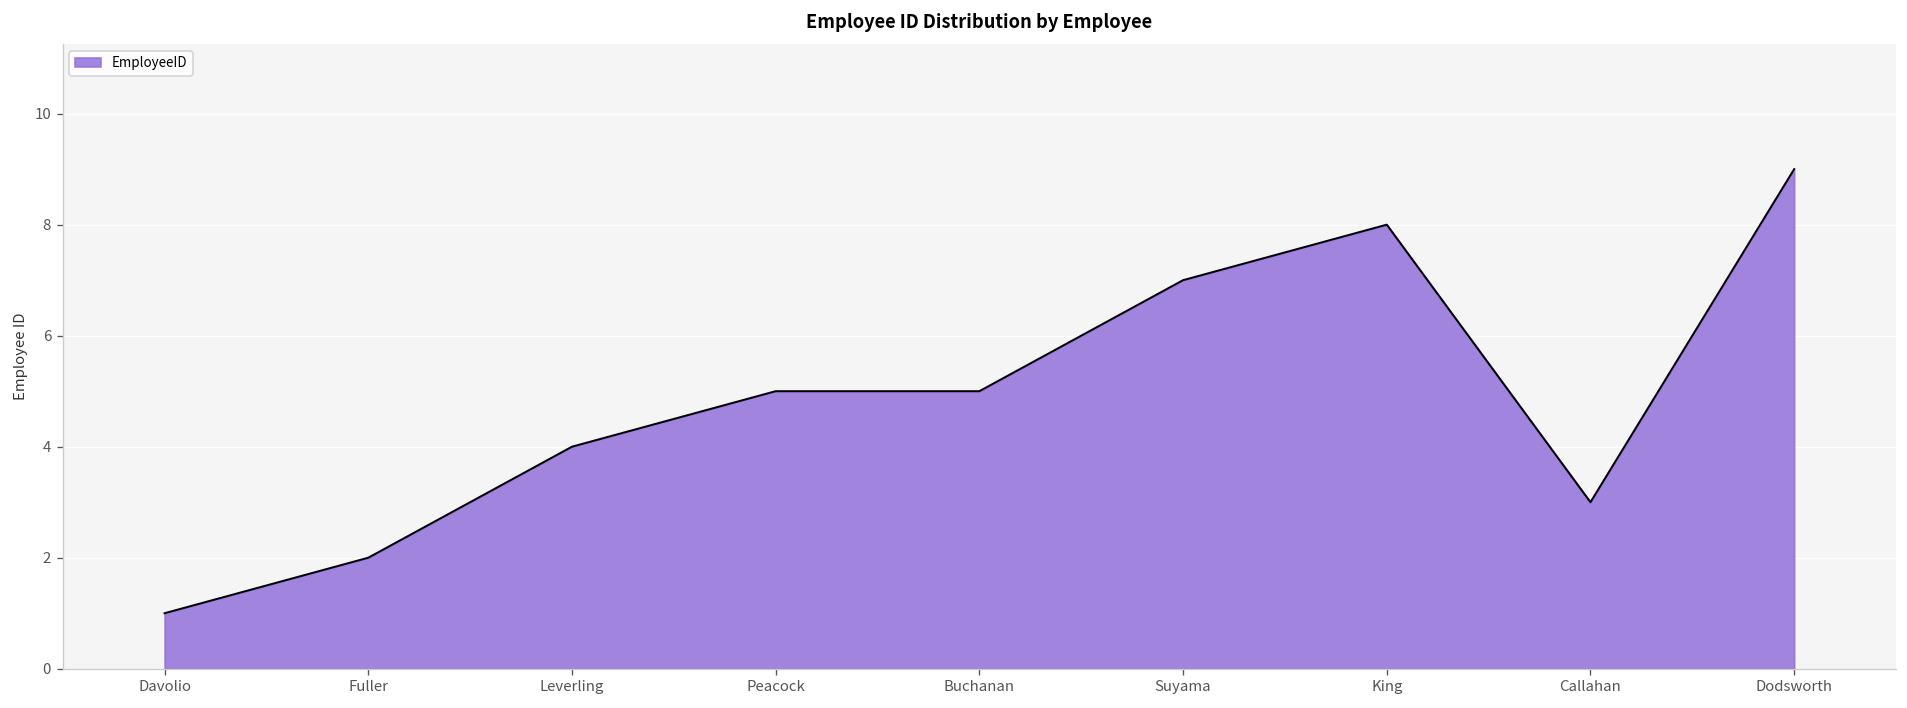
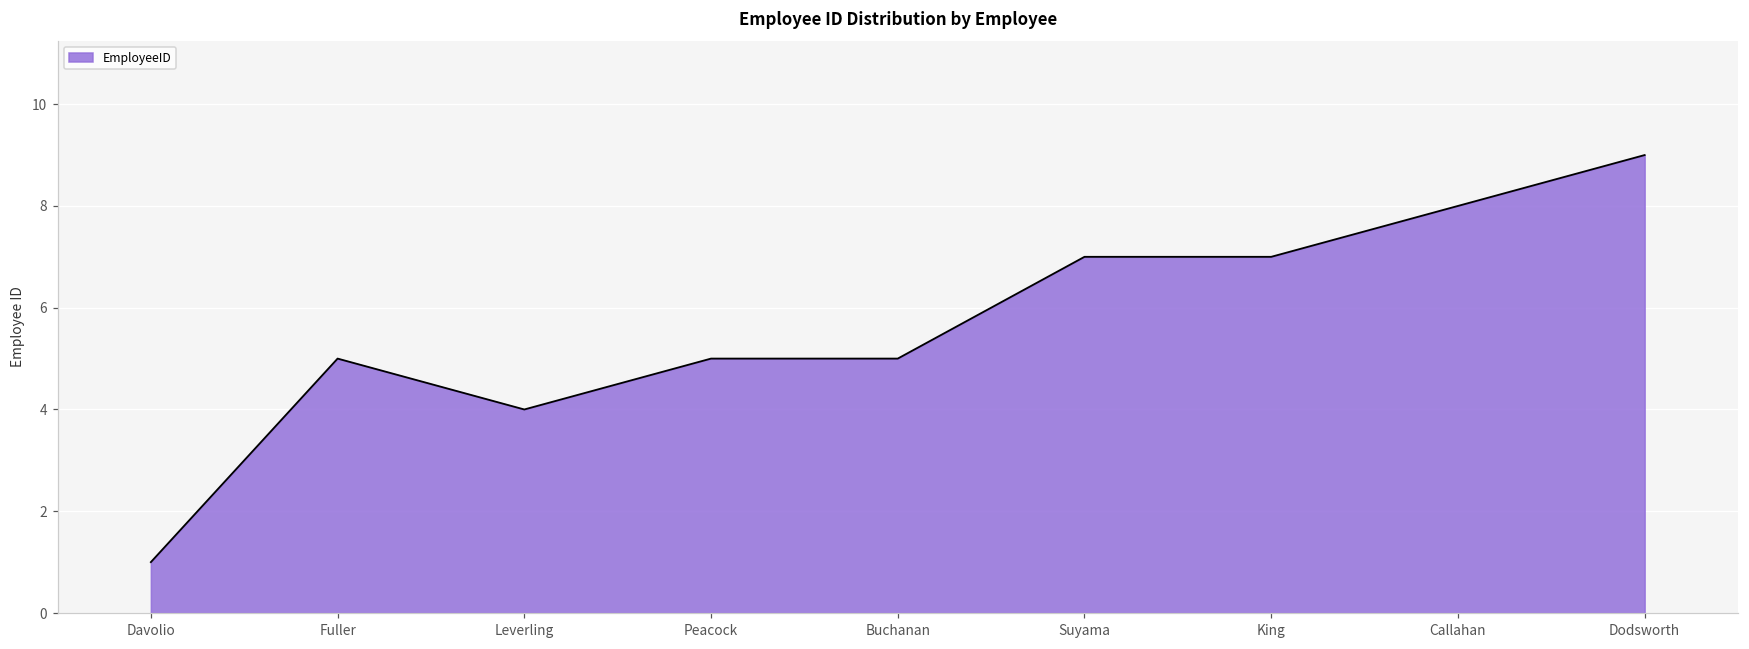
Fuller: 2 -> 5
King: 8 -> 7
Callahan: 3 -> 8
